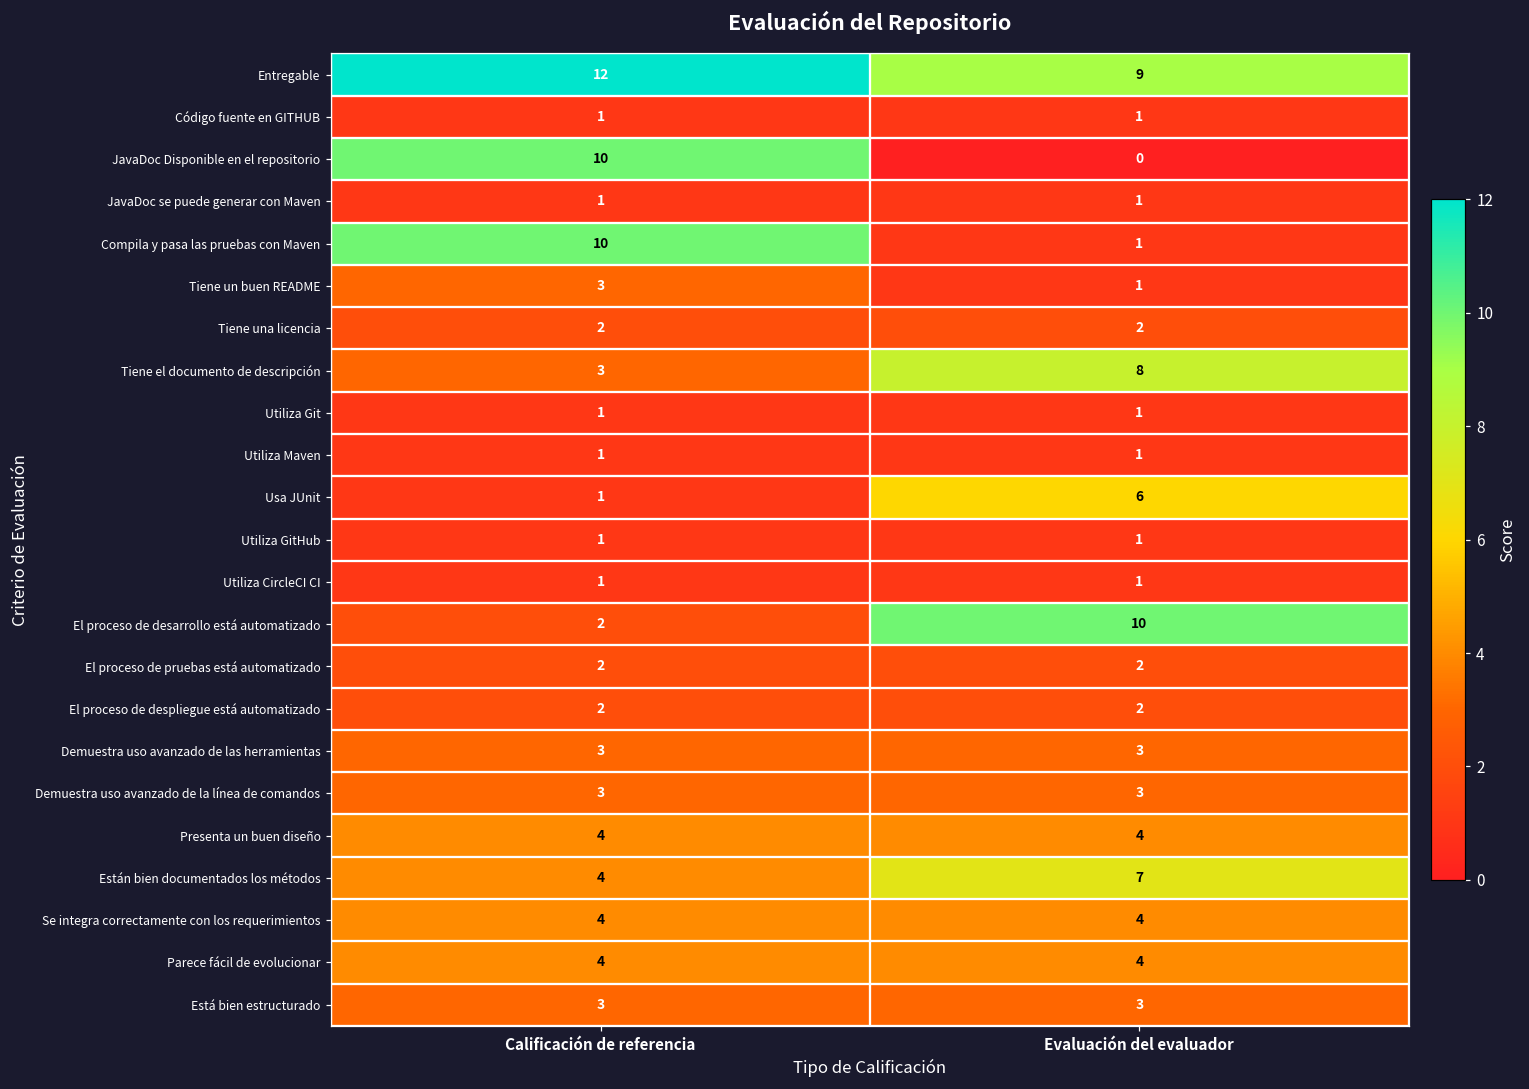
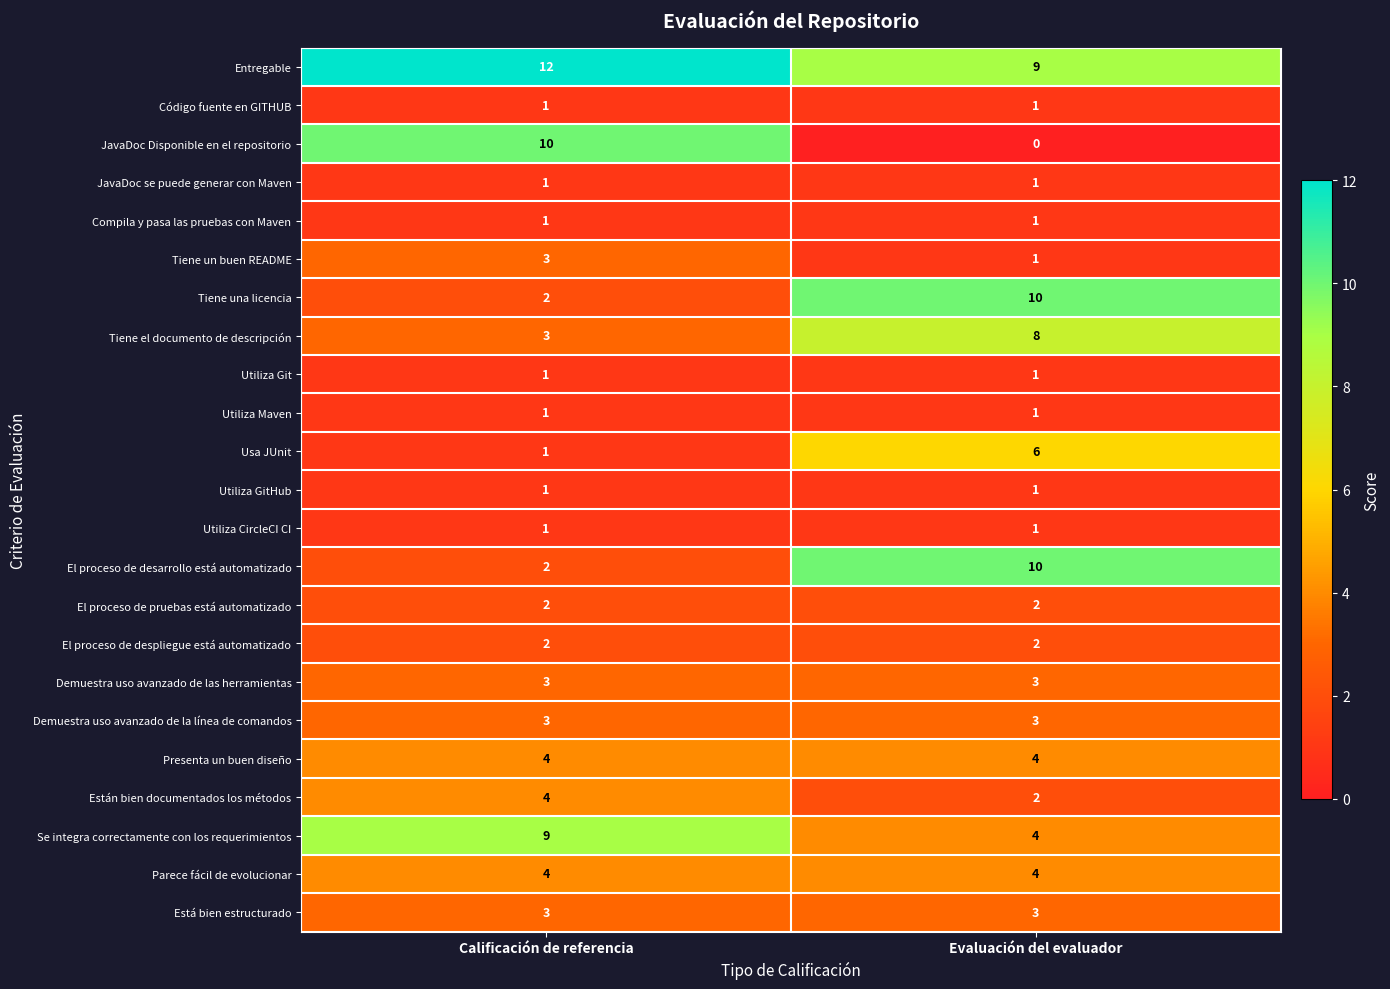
Compila y pasa las pruebas con Maven, Calificación de referencia: 10 -> 1
Tiene una licencia, Evaluación del evaluador: 2 -> 10
Están bien documentados los métodos, Evaluación del evaluador: 7 -> 2
Se integra correctamente con los requerimientos, Calificación de referencia: 4 -> 9
